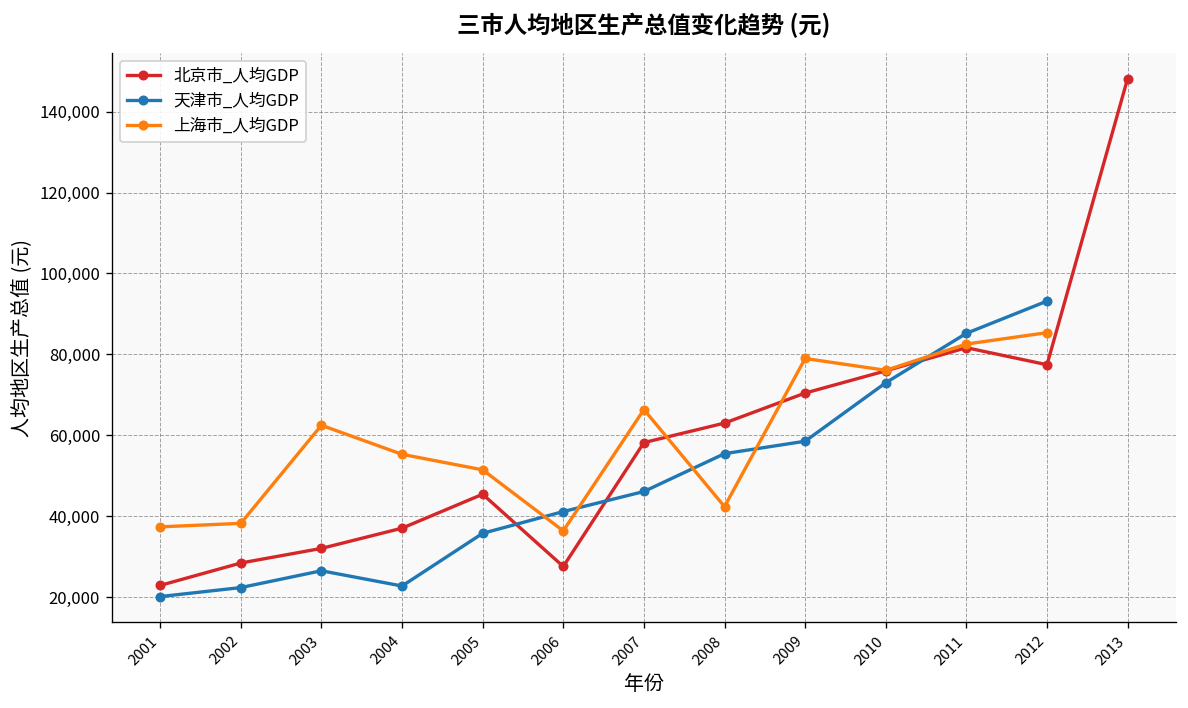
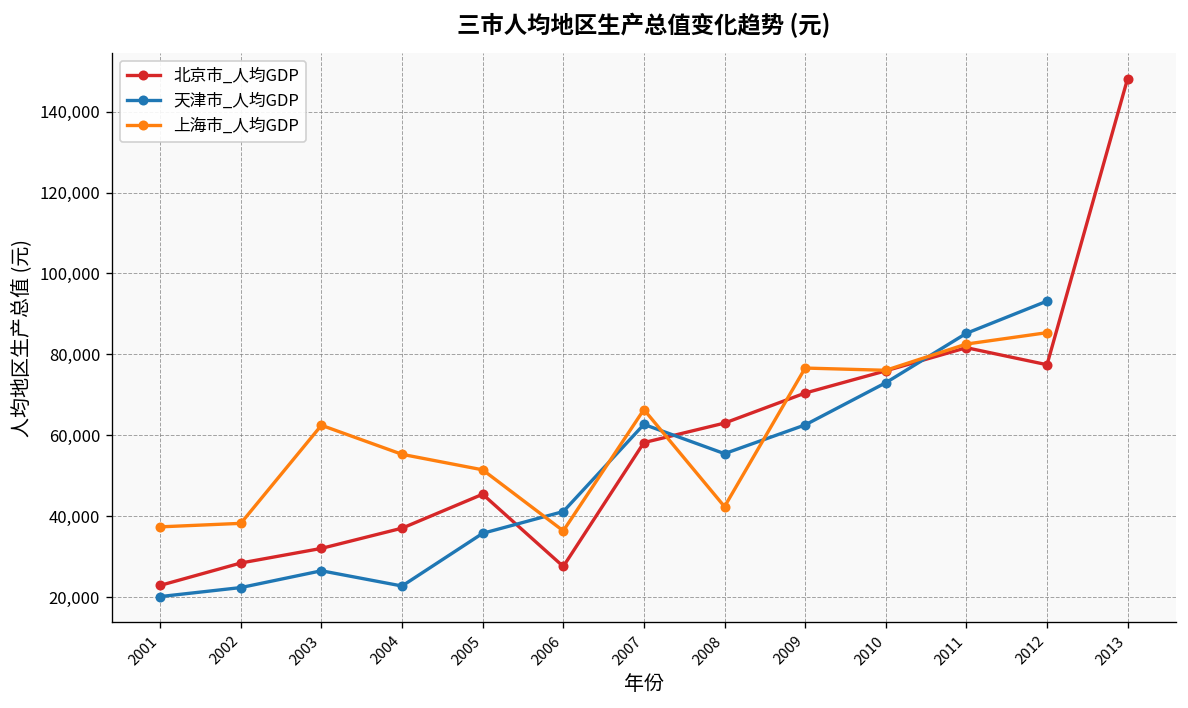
天津市_人均GDP, 2007: 46,000 -> 63,000
天津市_人均GDP, 2009: 59,000 -> 63,000
上海市_人均GDP, 2009: 79,000 -> 77,000
